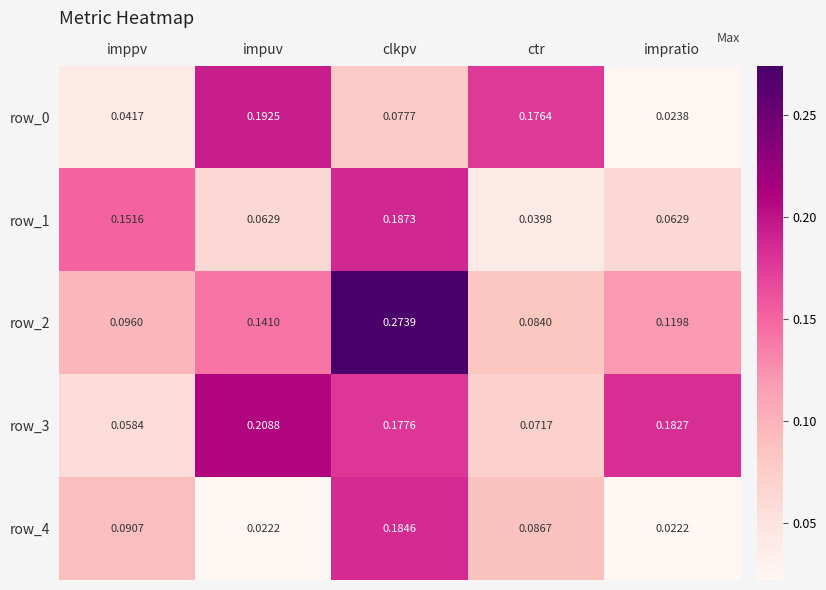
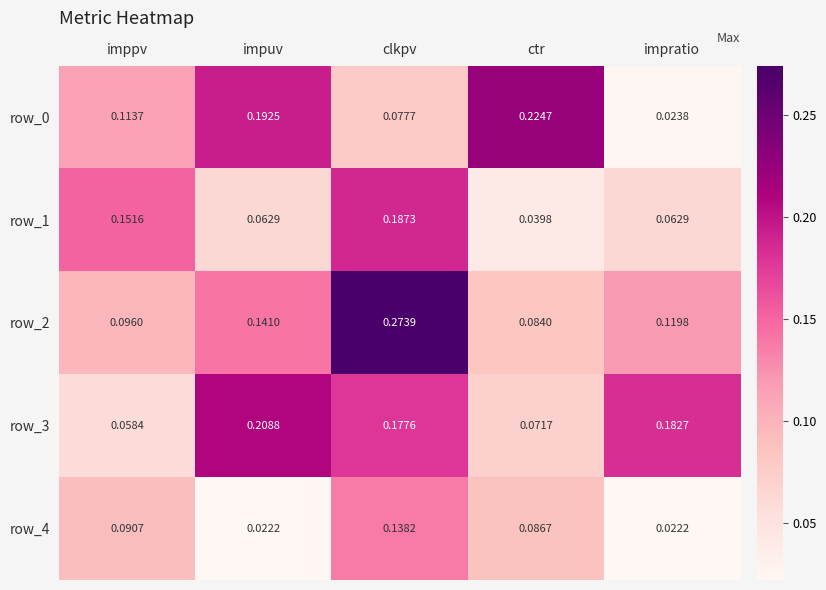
row_0, imppv: 0.0417 -> 0.1137
row_0, ctr: 0.1764 -> 0.2247
row_4, clkpv: 0.1846 -> 0.1382
